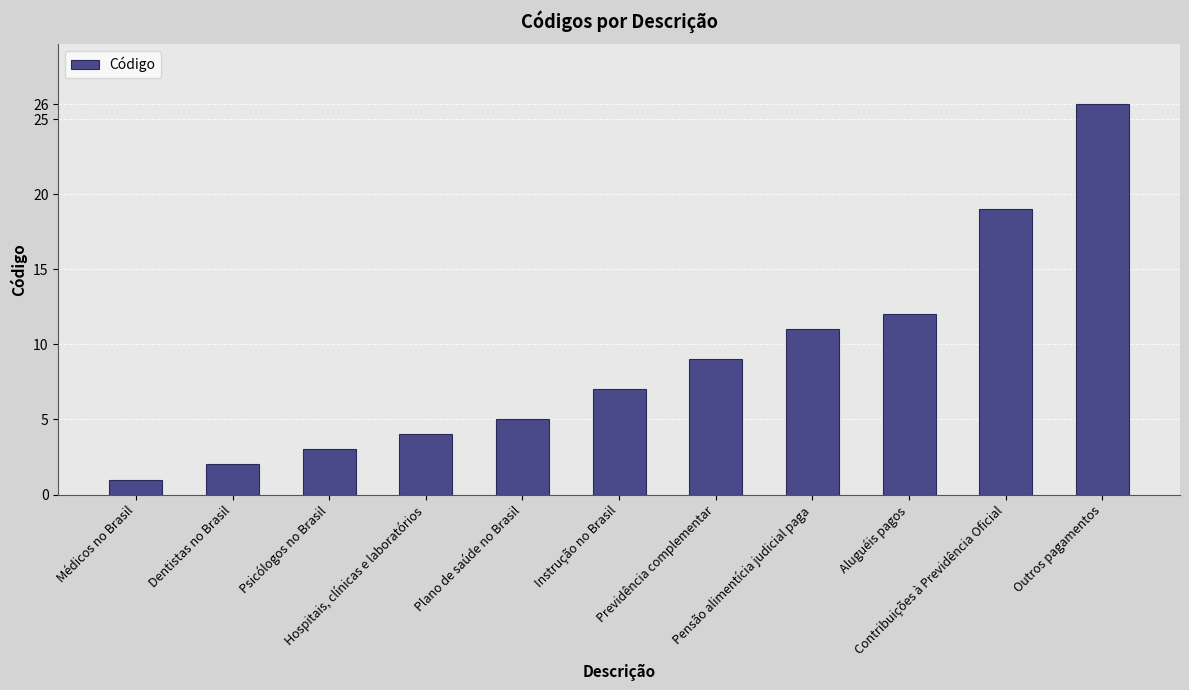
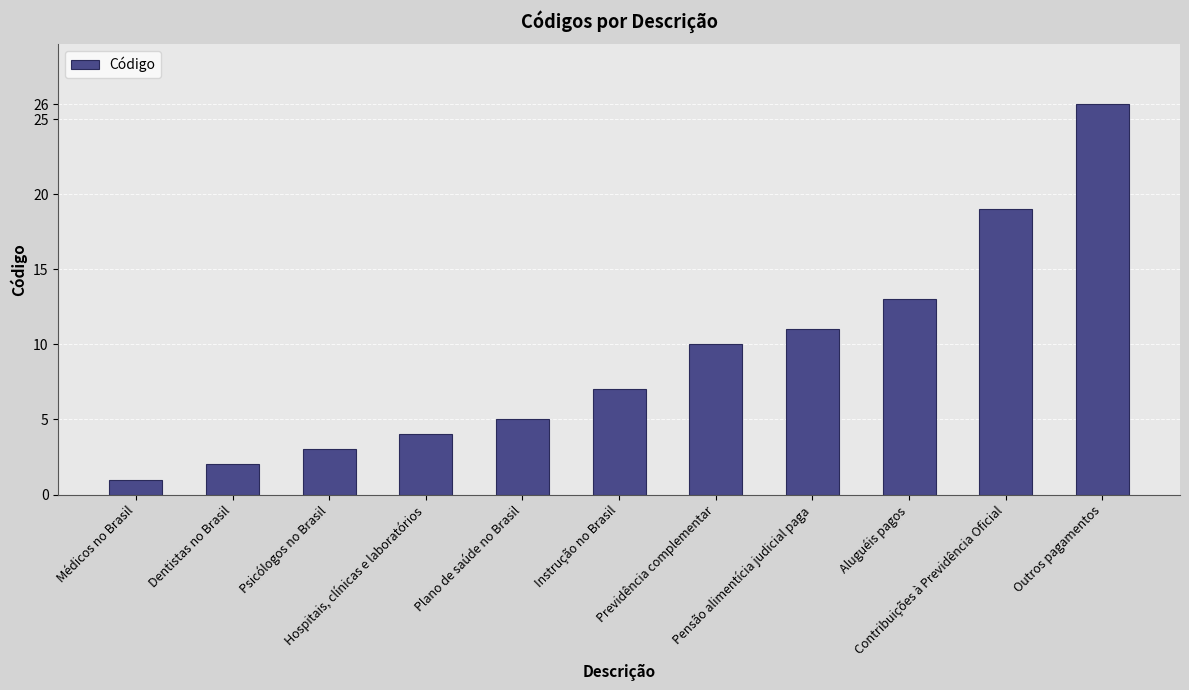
Previdência complementar: 9 -> 10
Aluguéis pagos: 12 -> 13
